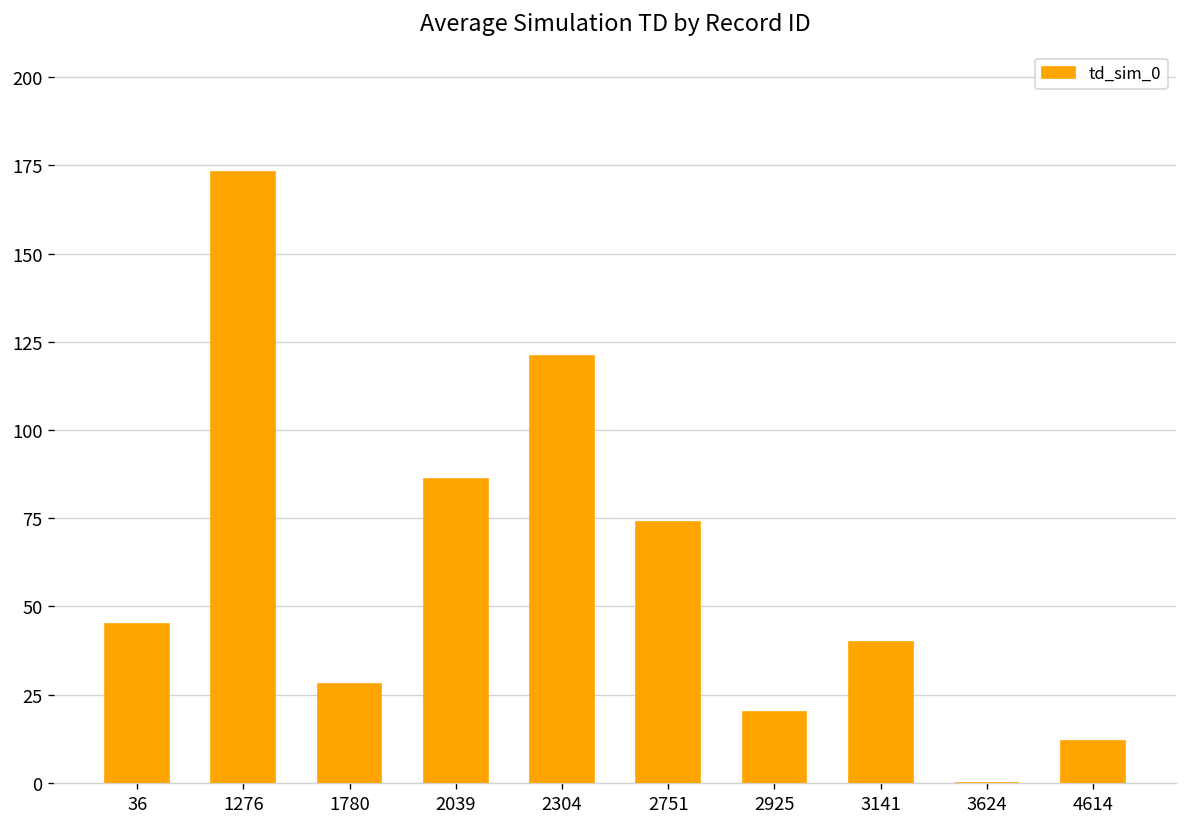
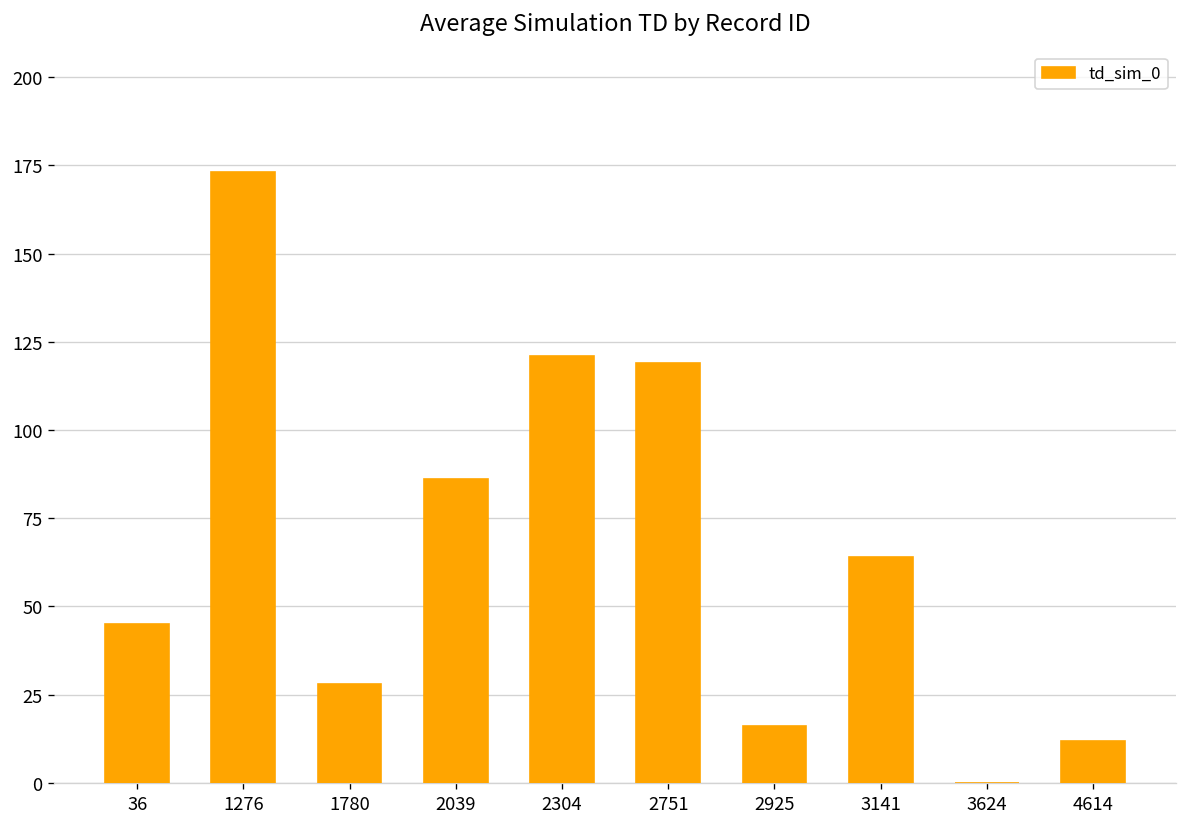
2751: 74 -> 119
2925: 20 -> 16
3141: 40 -> 64
